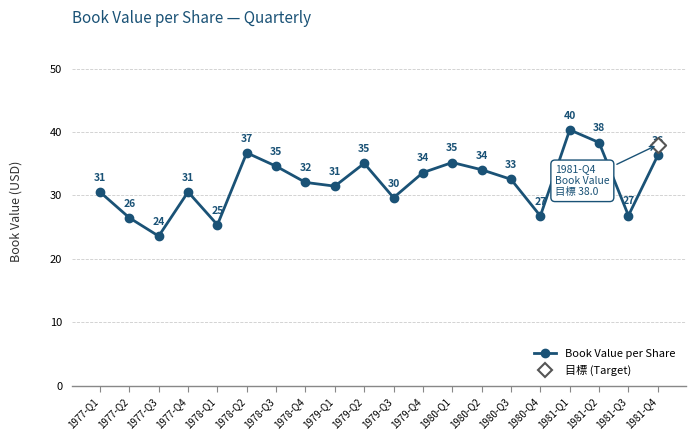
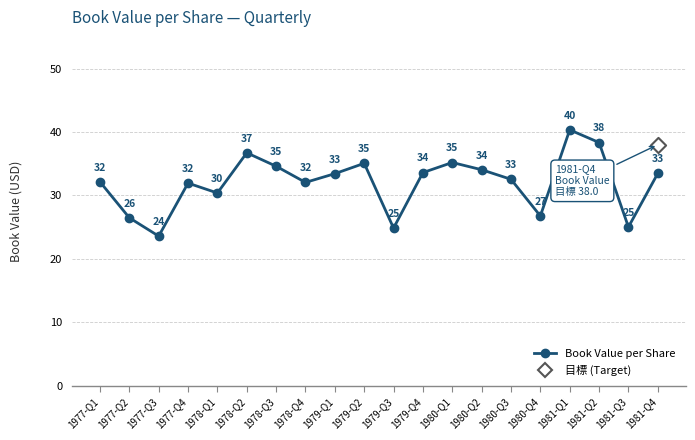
Book Value per Share, 1977-Q1: 31 -> 32
Book Value per Share, 1977-Q4: 31 -> 32
Book Value per Share, 1978-Q1: 25 -> 30
Book Value per Share, 1979-Q1: 31 -> 33
Book Value per Share, 1979-Q3: 30 -> 25
Book Value per Share, 1981-Q3: 27 -> 25
Book Value per Share, 1981-Q4: 36 -> 33
